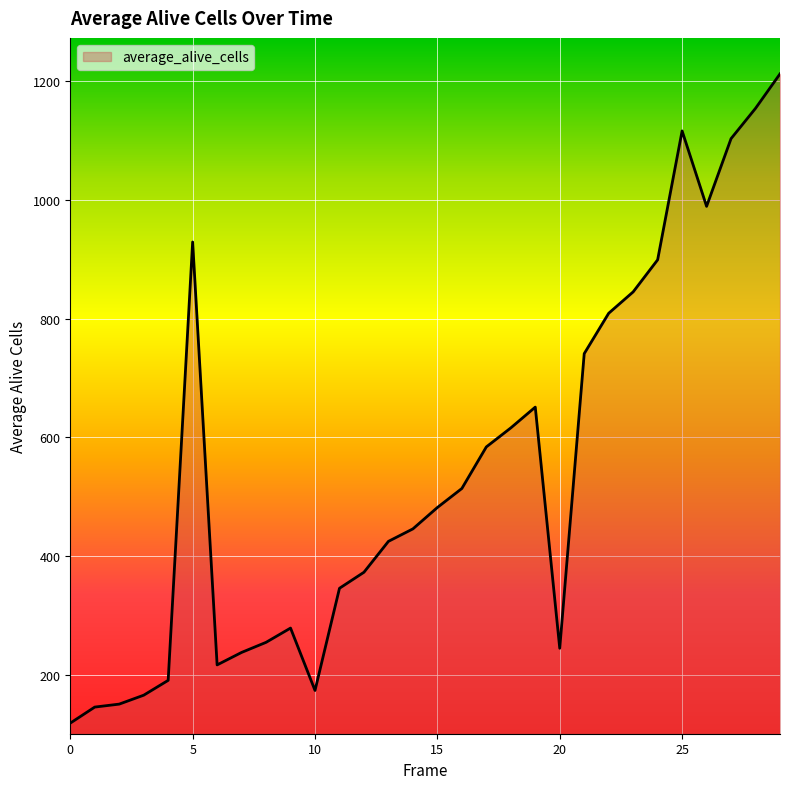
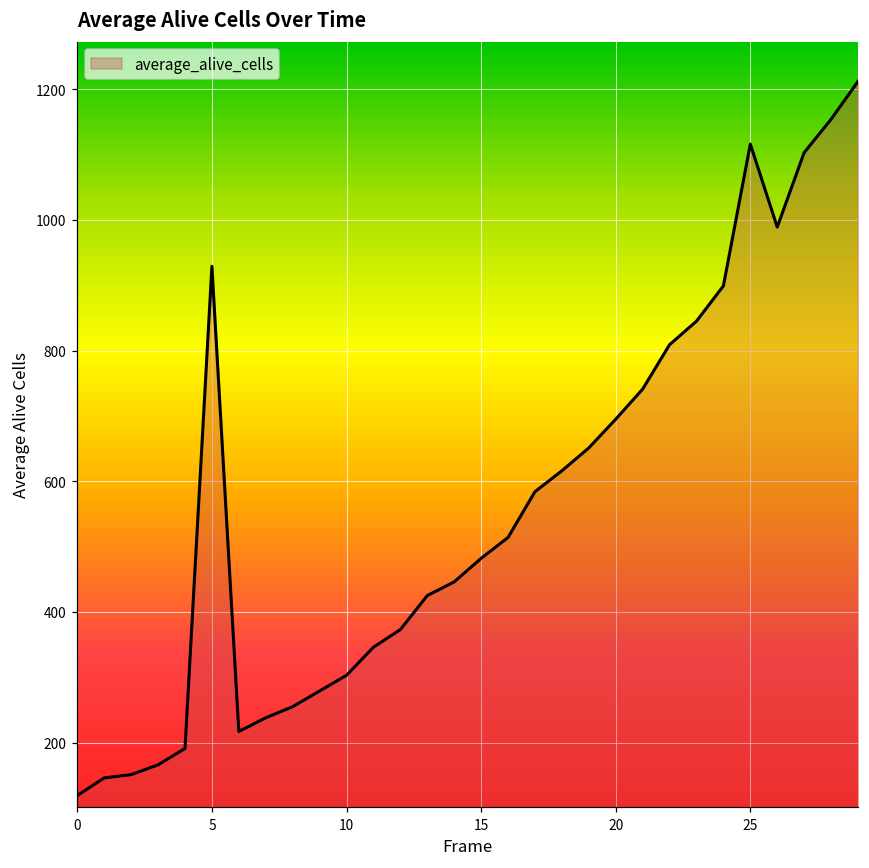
10: 170 -> 300
20: 250 -> 700
